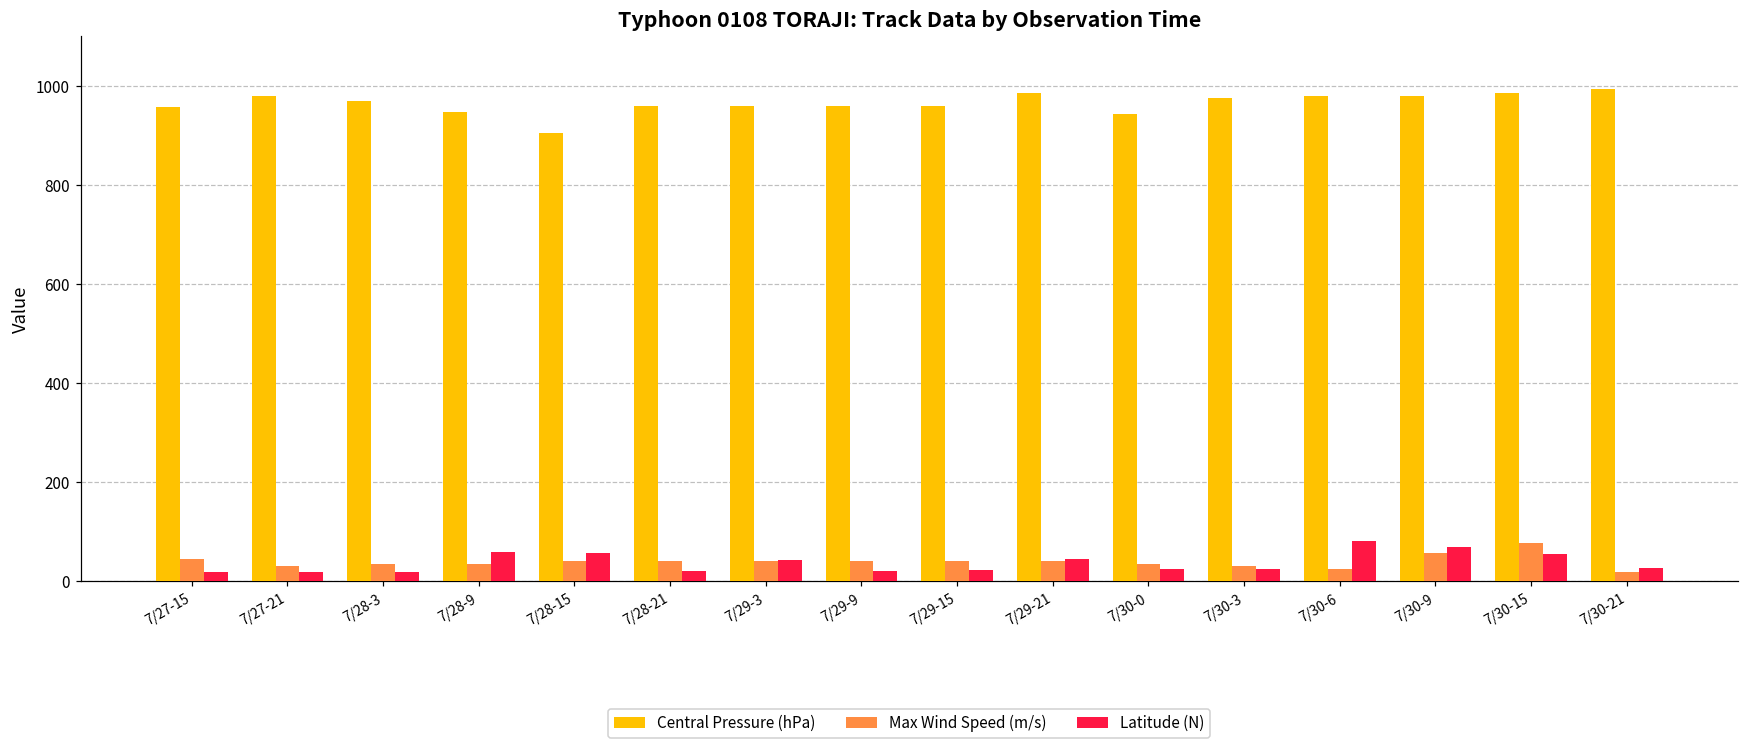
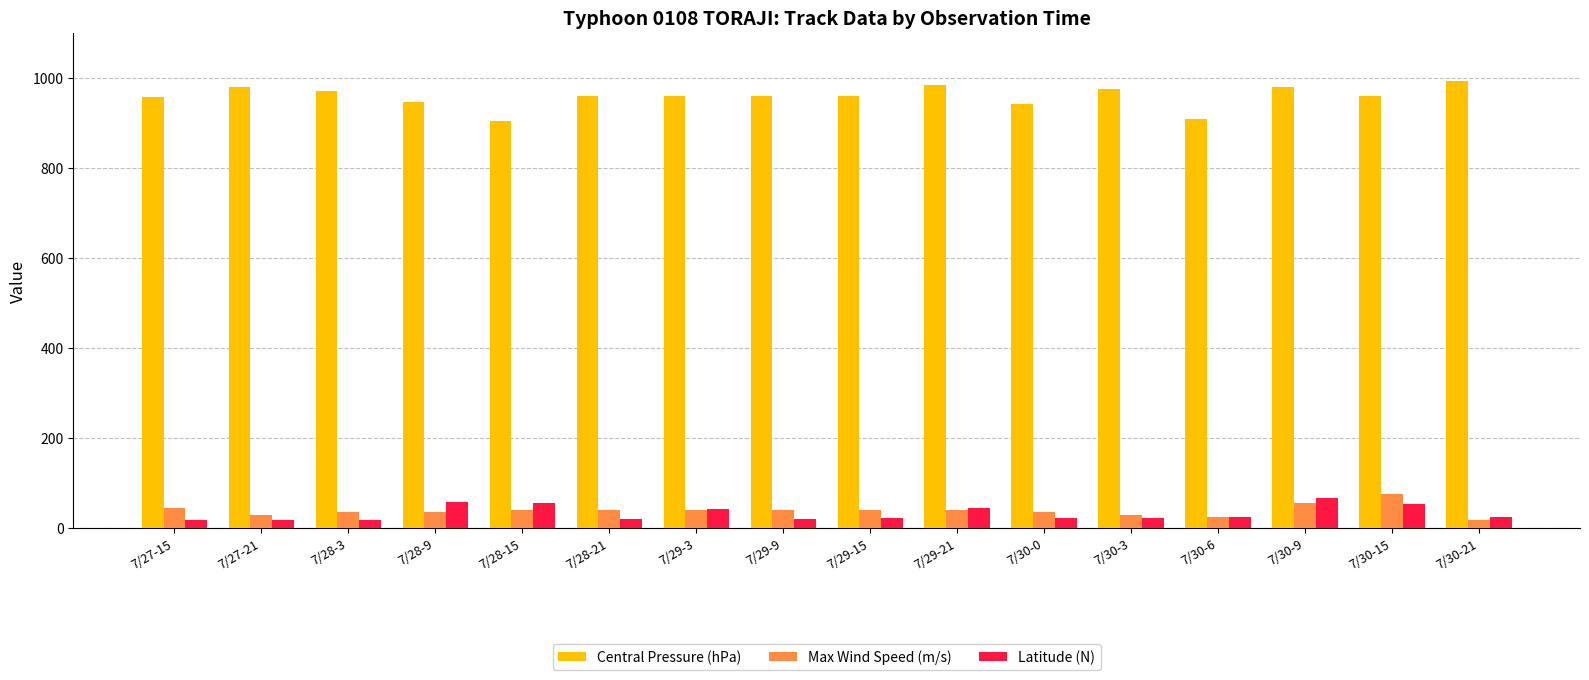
Central Pressure (hPa), 7/30-6: 980 -> 910
Latitude (N), 7/30-6: 80 -> 20
Central Pressure (hPa), 7/30-15: 990 -> 960
